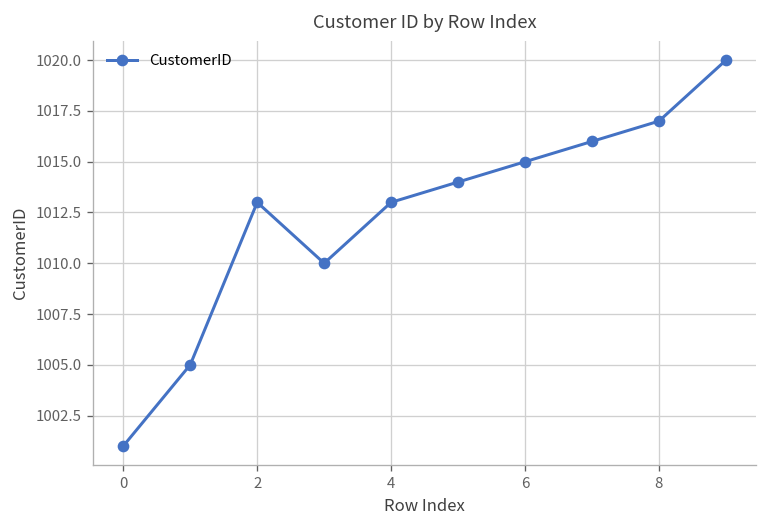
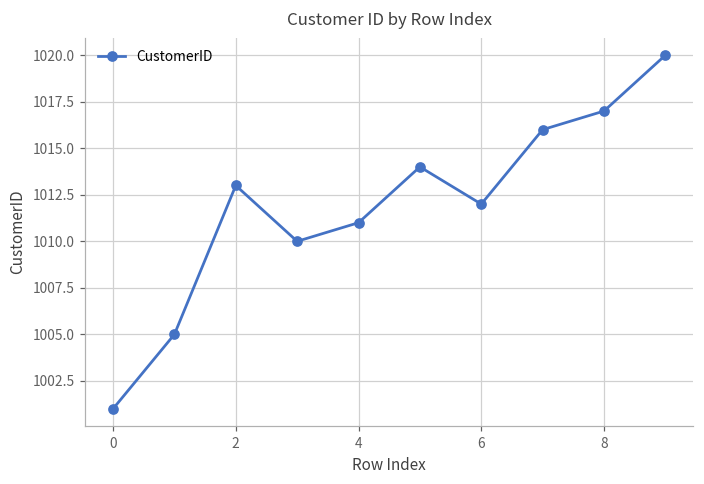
4: 1013 -> 1011
6: 1015 -> 1012
